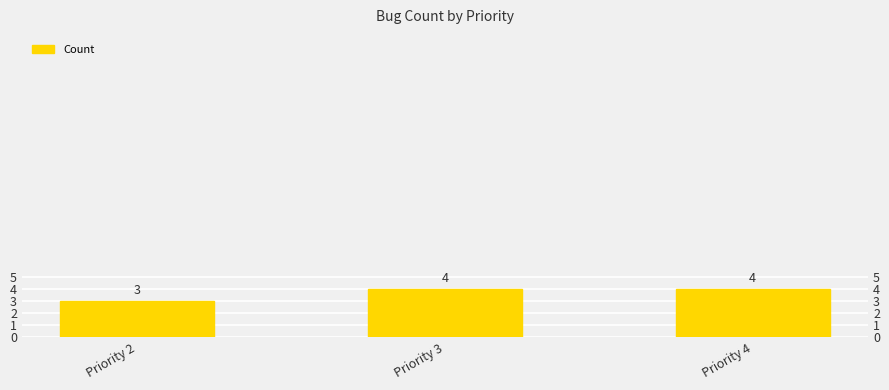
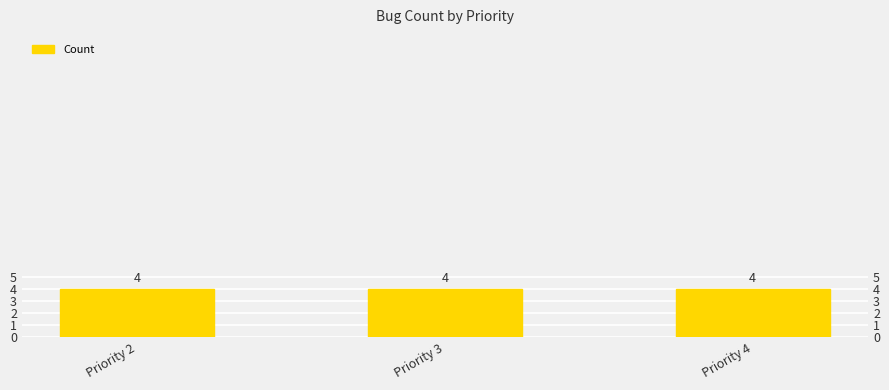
Priority 2: 3 -> 4
